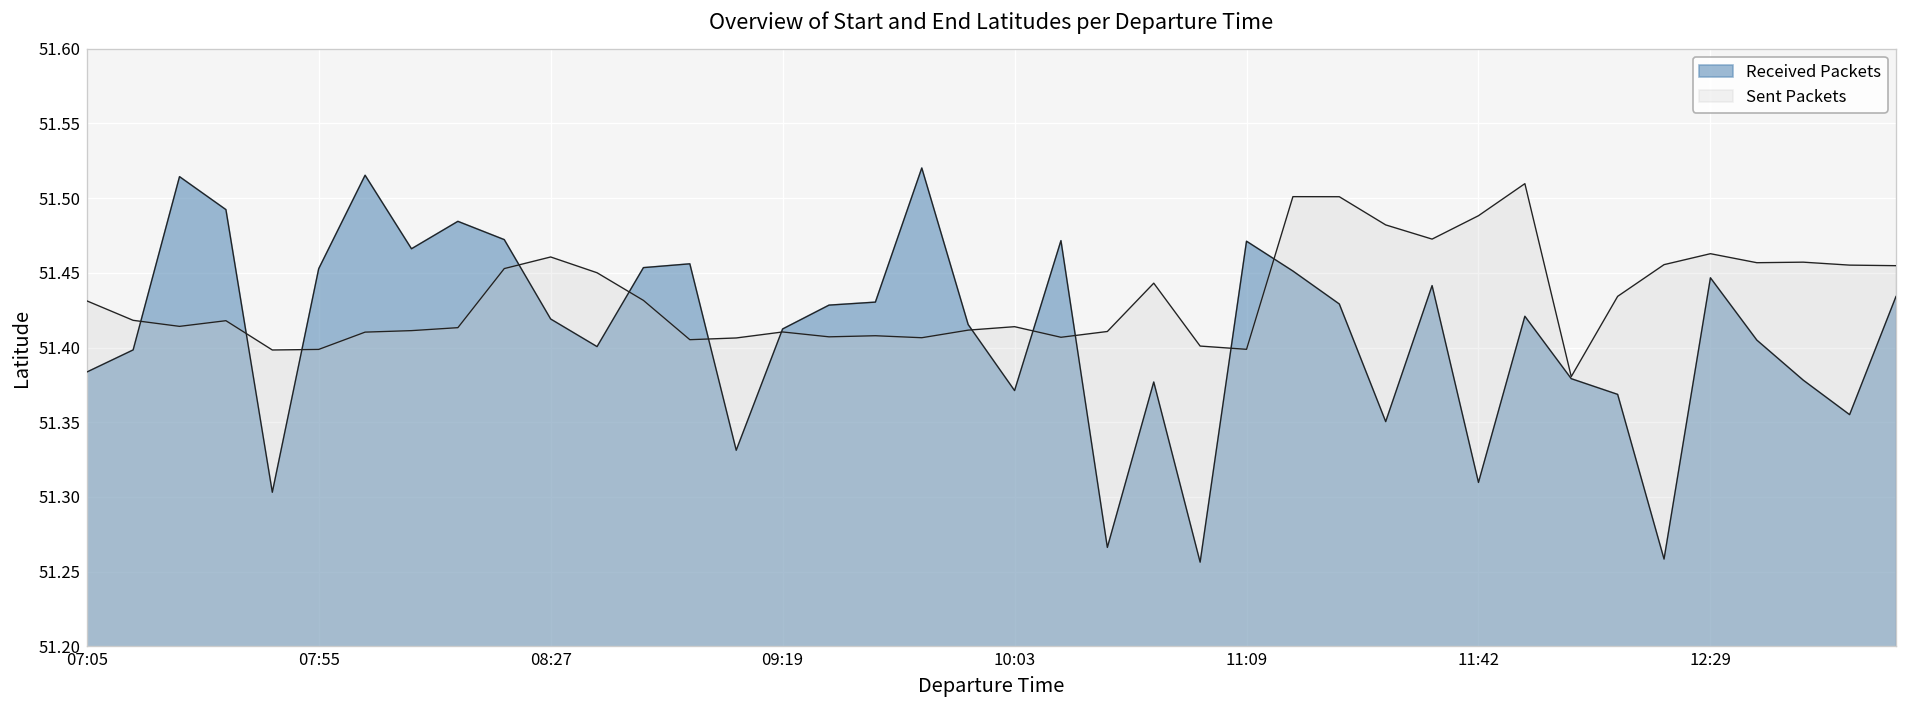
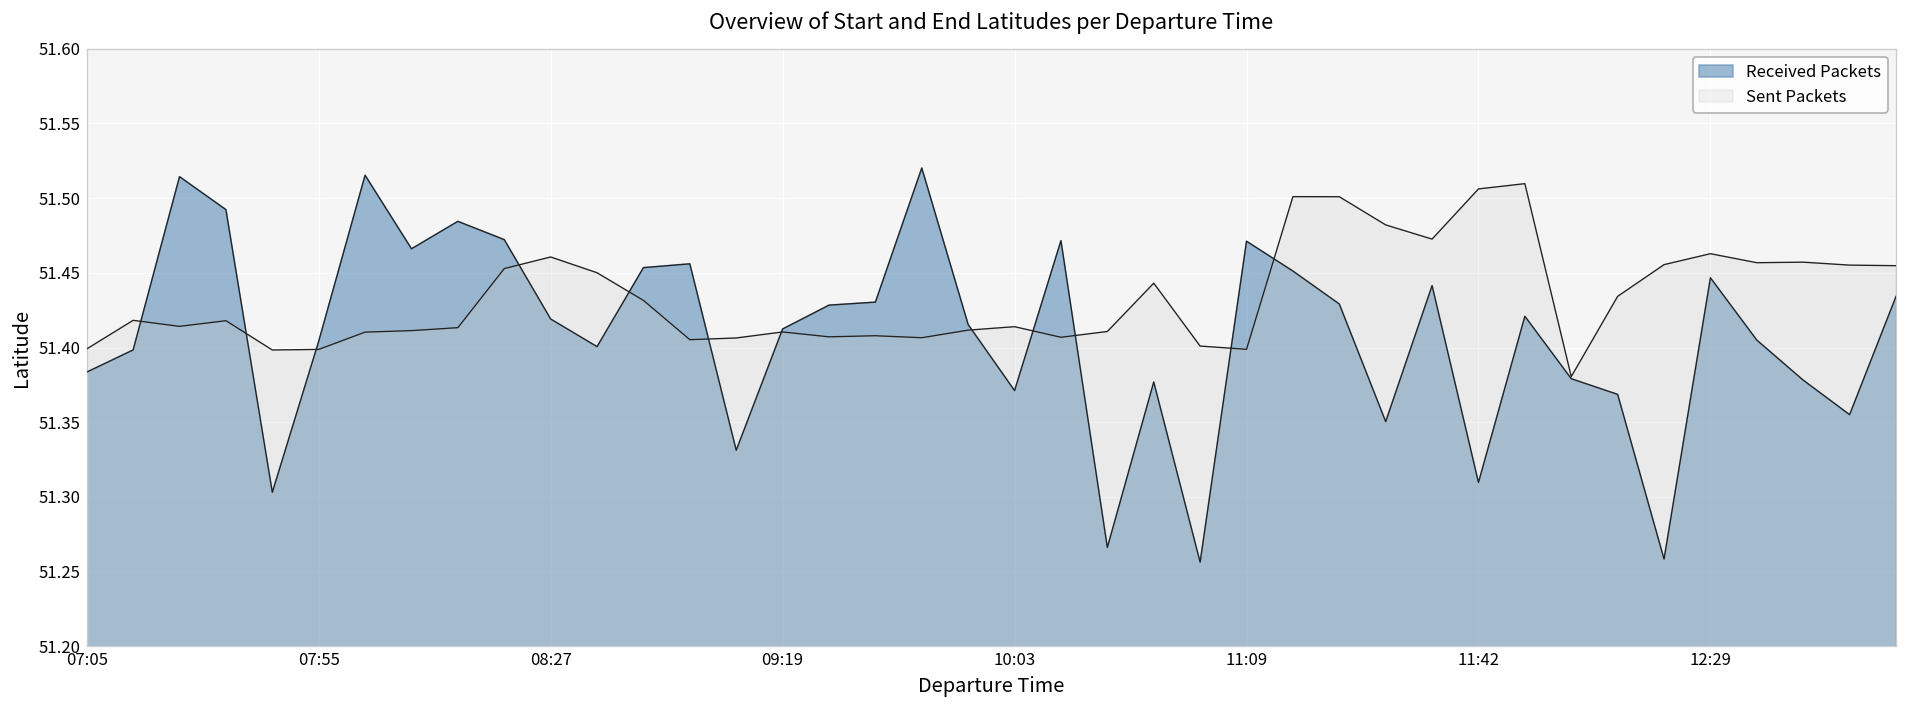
Sent Packets, 07:05: 51.431 -> 51.399
Received Packets, 07:55: 51.453 -> 51.404
Sent Packets, 11:42: 51.488 -> 51.506
